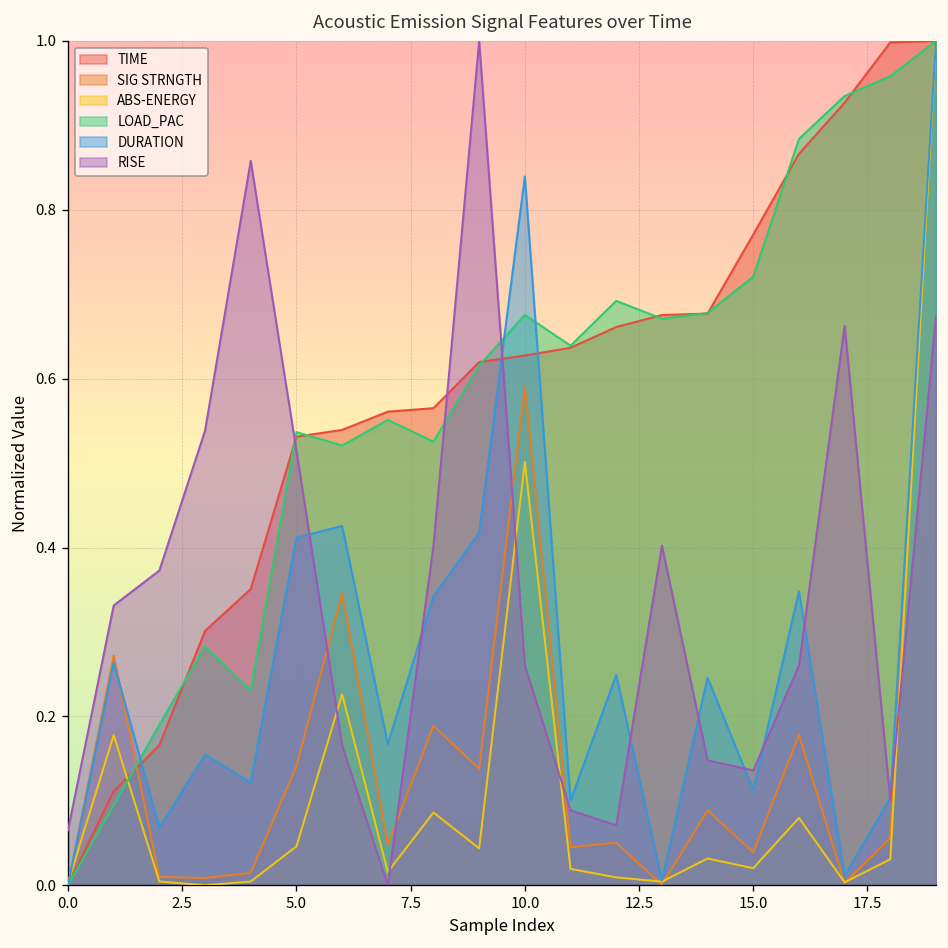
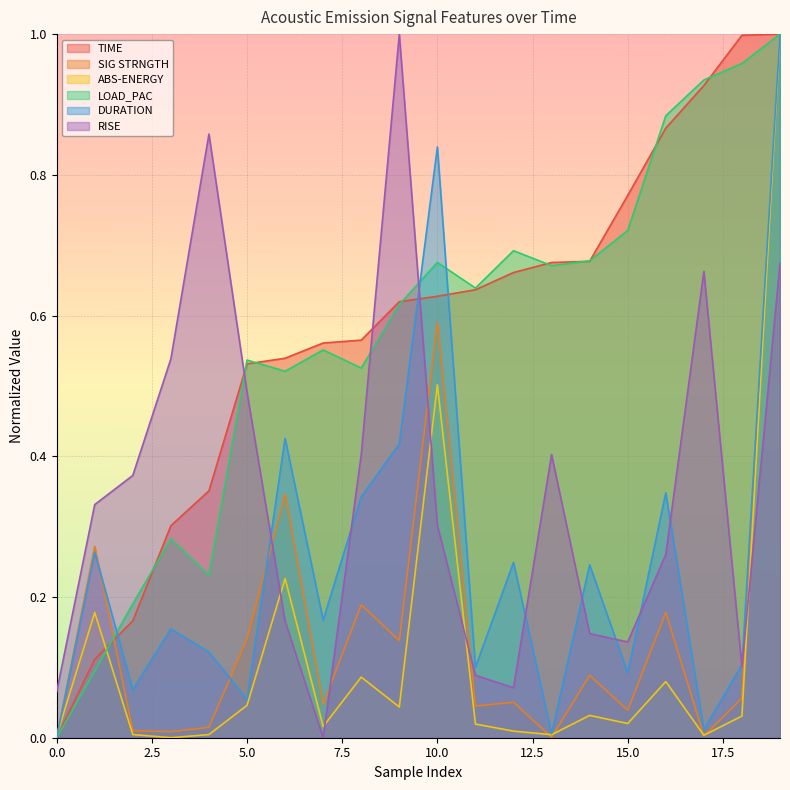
DURATION, 5.0: 0.41 -> 0.05
RISE, 5.0: 0.51 -> 0.49
RISE, 10.0: 0.26 -> 0.30
DURATION, 15.0: 0.11 -> 0.09
